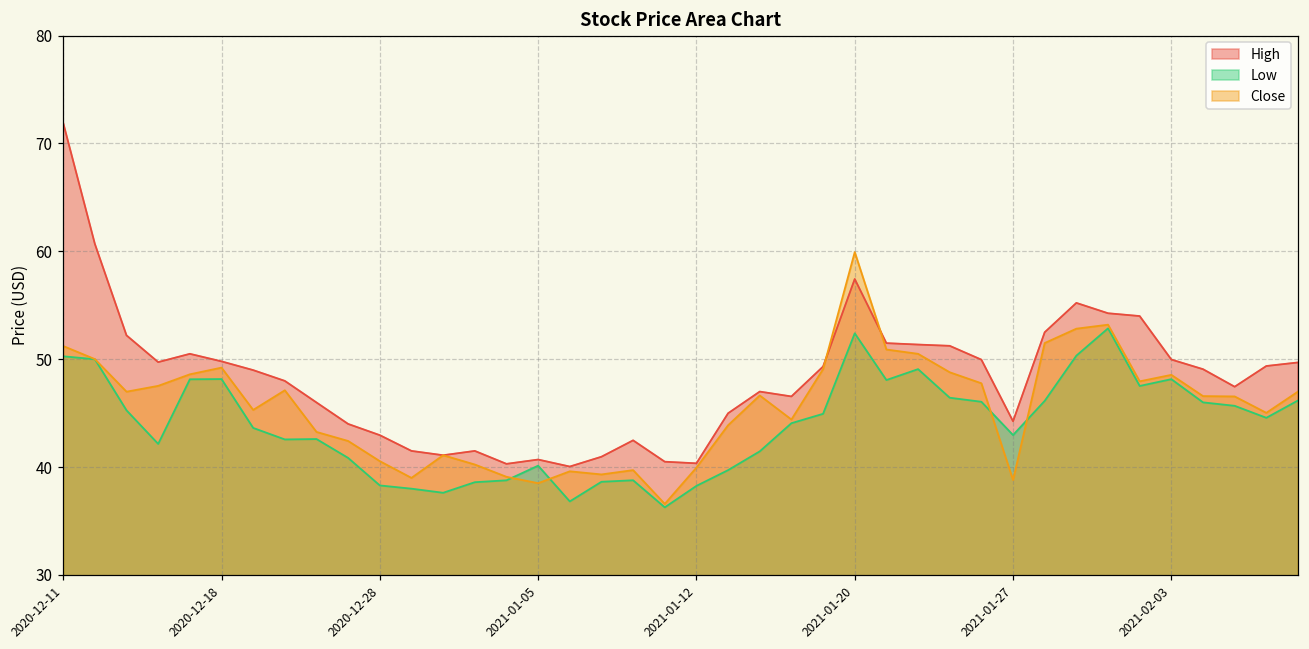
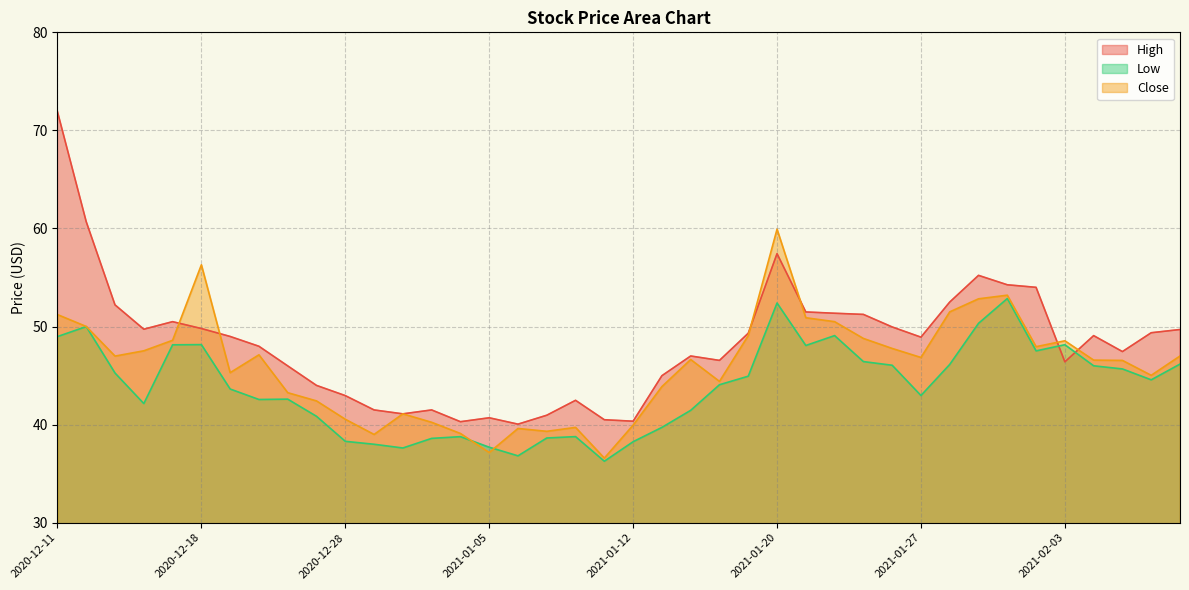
Low, 2020-12-11: 50 -> 49
Close, 2020-12-18: 49 -> 56
Low, 2021-01-05: 40 -> 38
Close, 2021-01-05: 39 -> 37
High, 2021-01-27: 44 -> 49
Close, 2021-01-27: 39 -> 47
High, 2021-02-03: 50 -> 46
